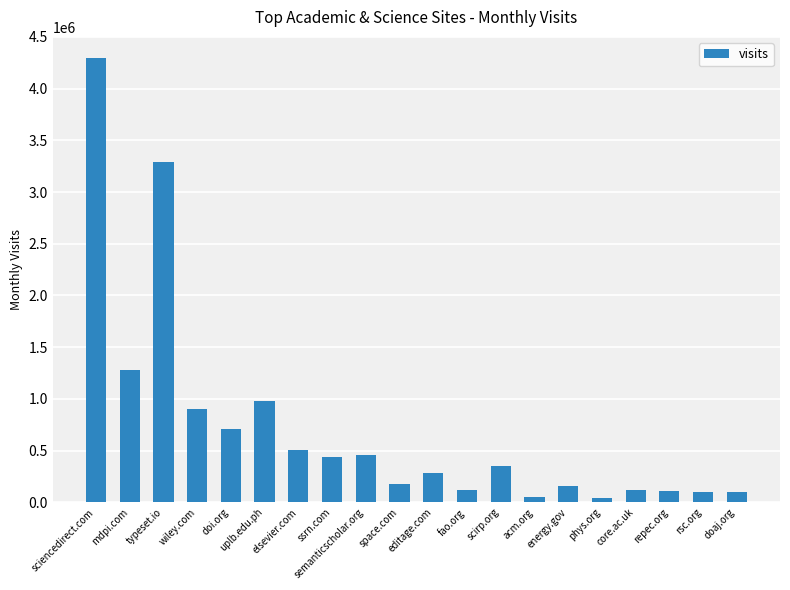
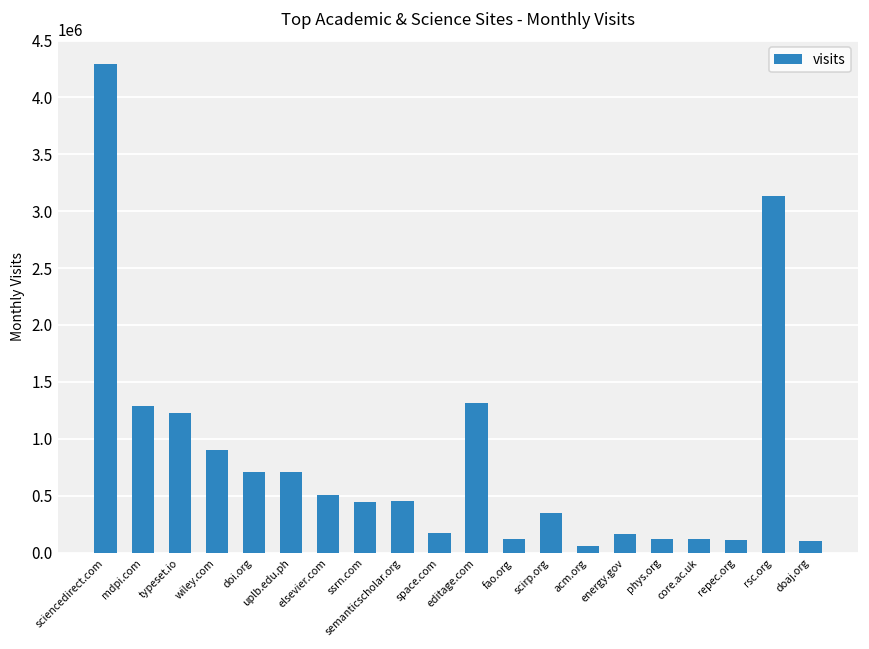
typeset.io: 3290000 -> 1230000
uplb.edu.ph: 980000 -> 700000
editage.com: 290000 -> 1320000
phys.org: 40000 -> 120000
rsc.org: 100000 -> 3130000
